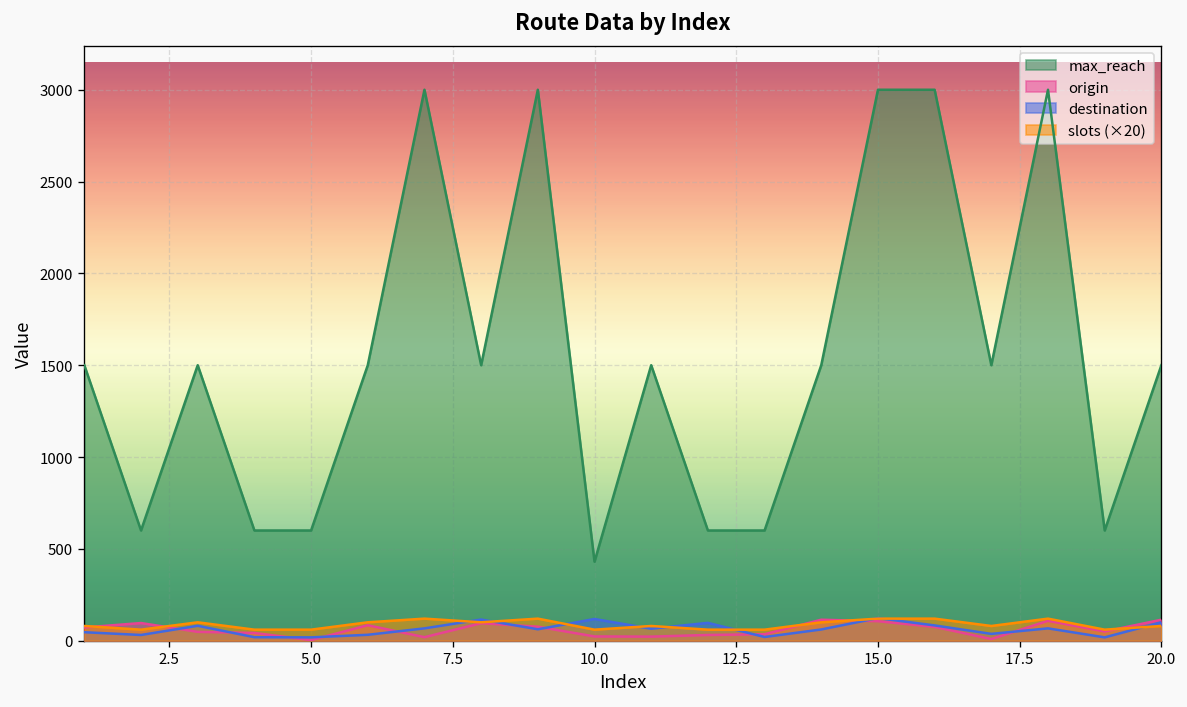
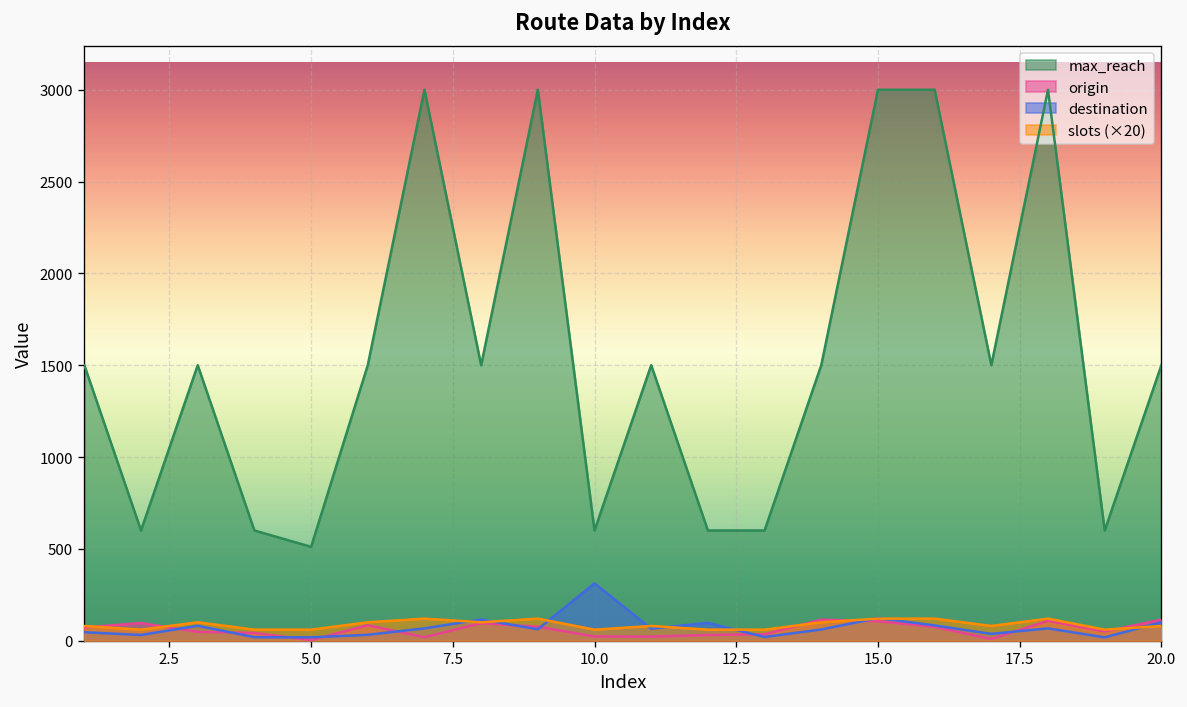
max_reach, 5.0: 600 -> 510
max_reach, 10.0: 430 -> 600
destination, 10.0: 120 -> 310
